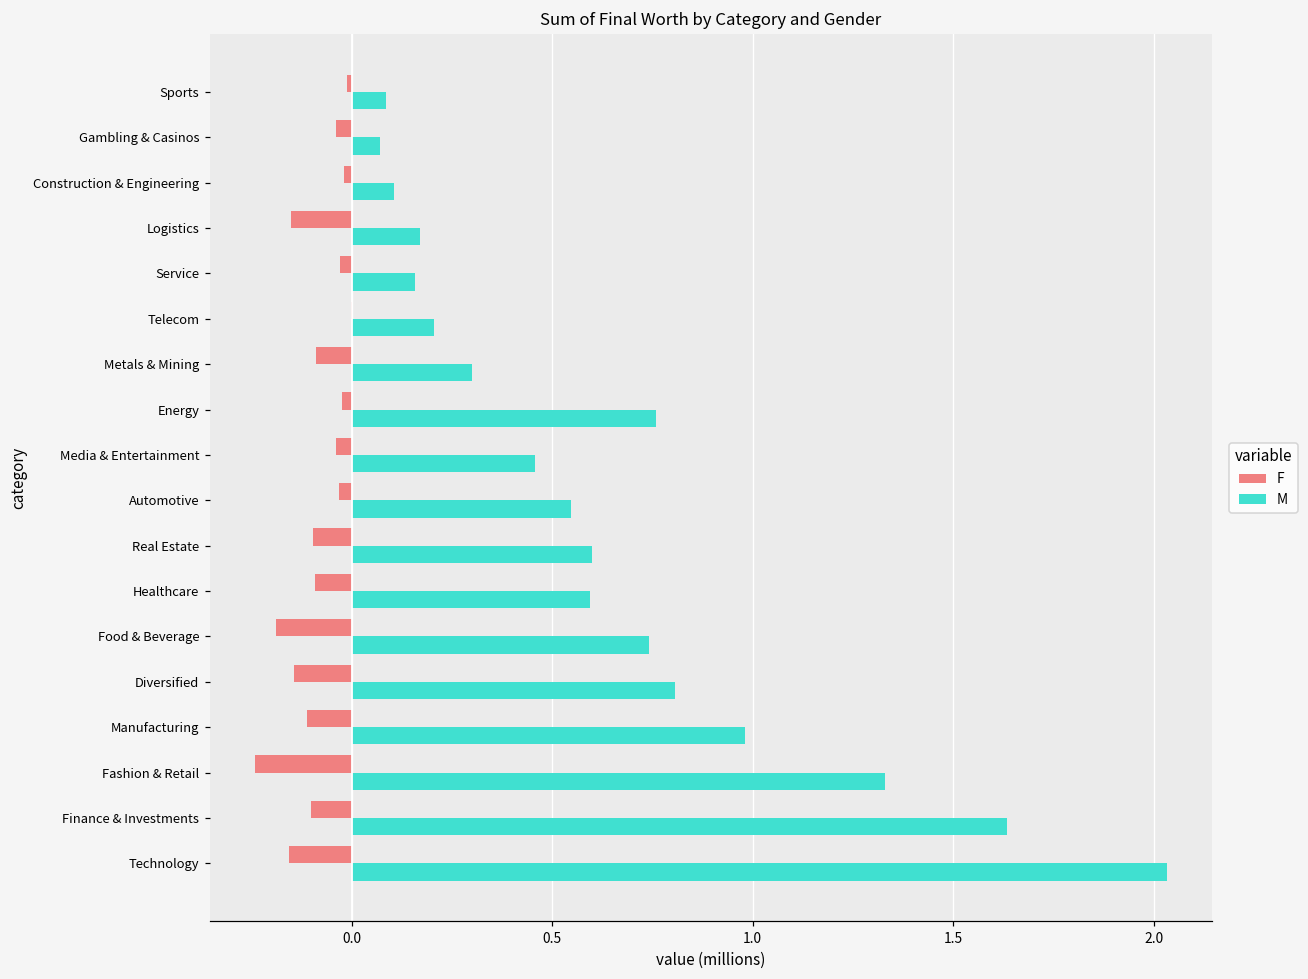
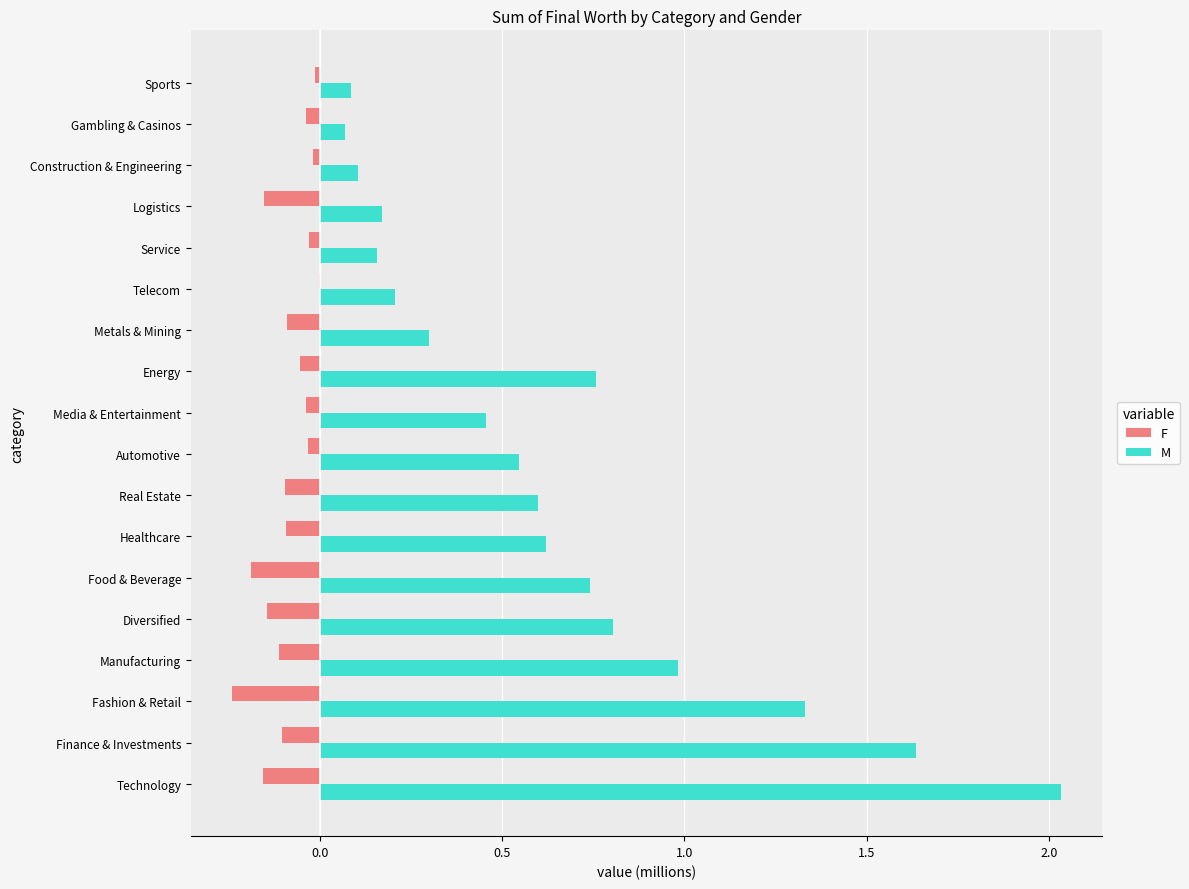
F, Energy: -0.02 -> -0.05
M, Healthcare: 0.59 -> 0.62
